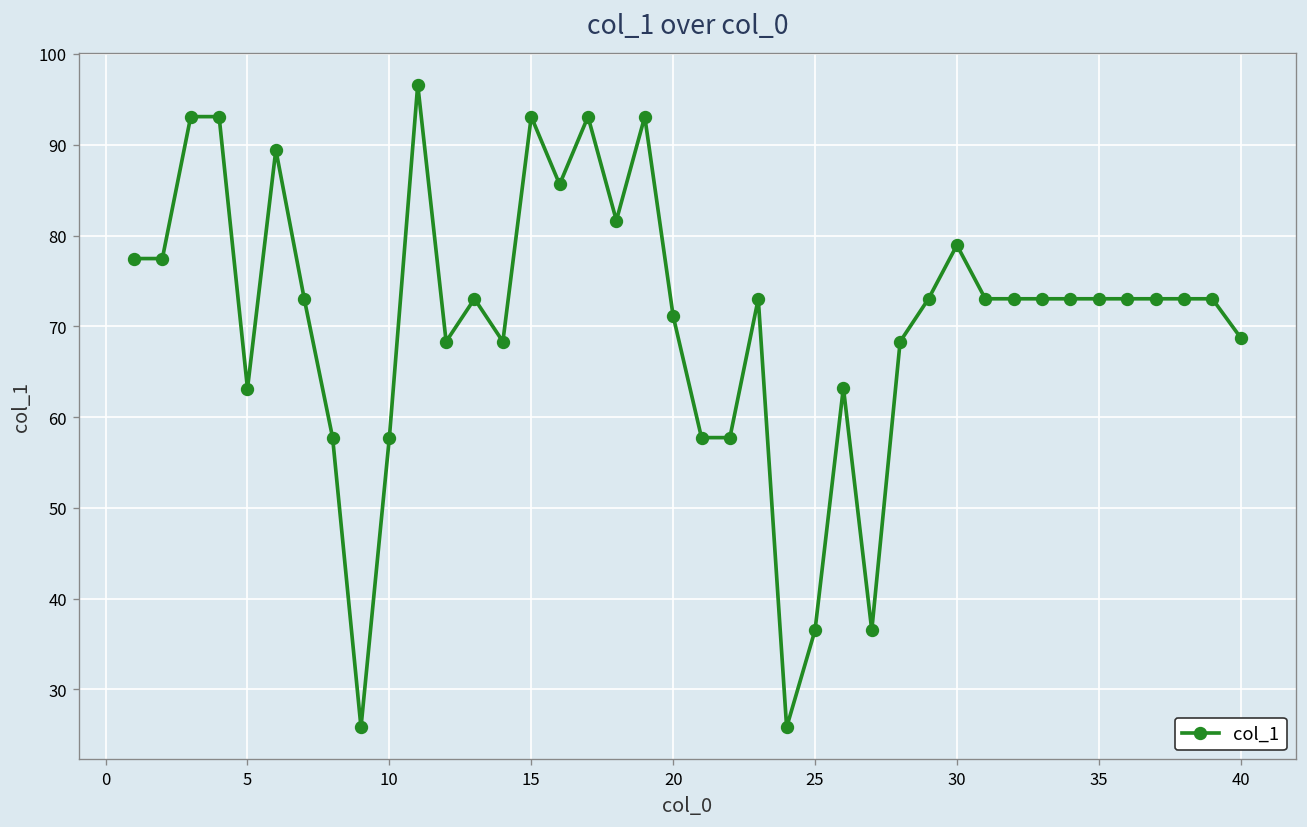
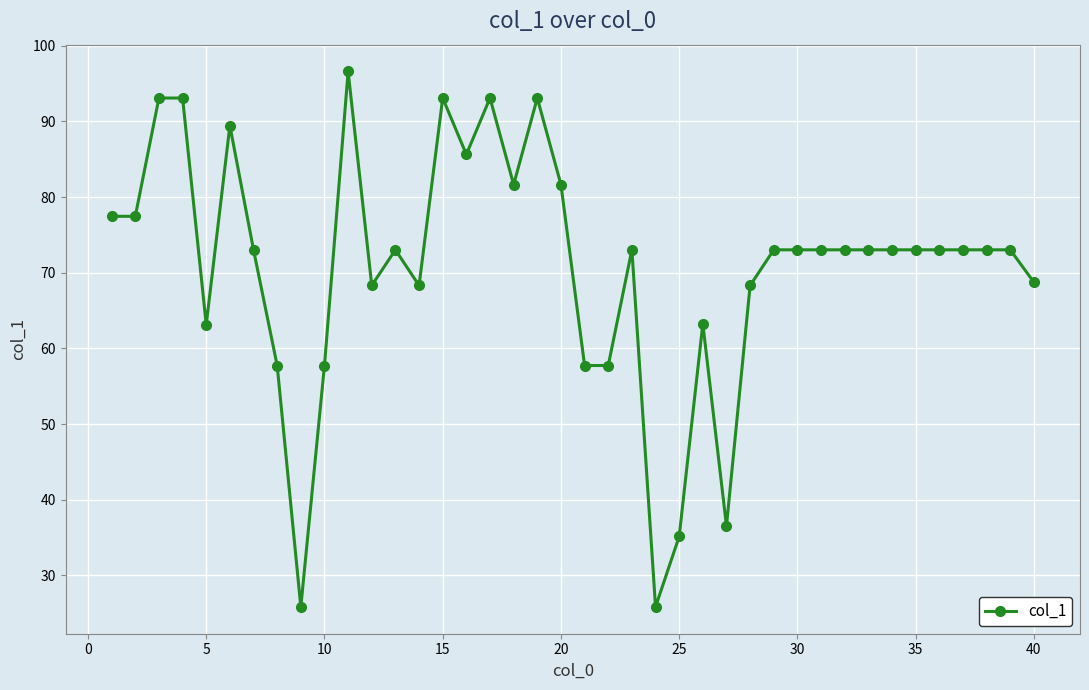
20: 71 -> 82
25: 37 -> 35
30: 79 -> 73
